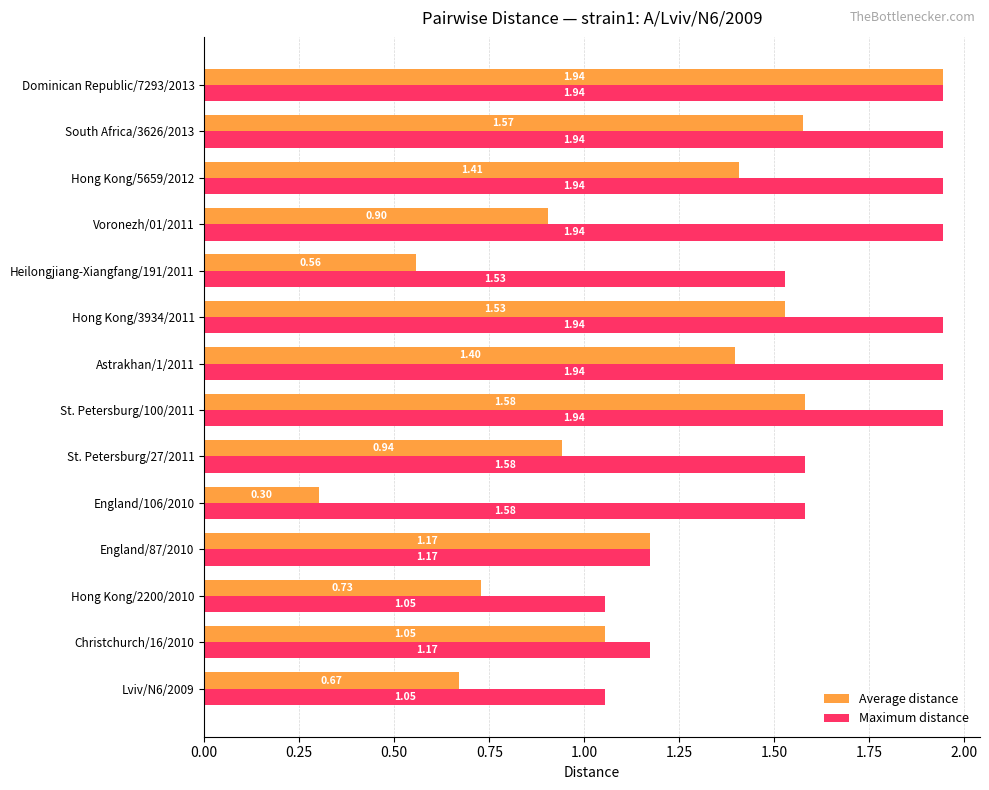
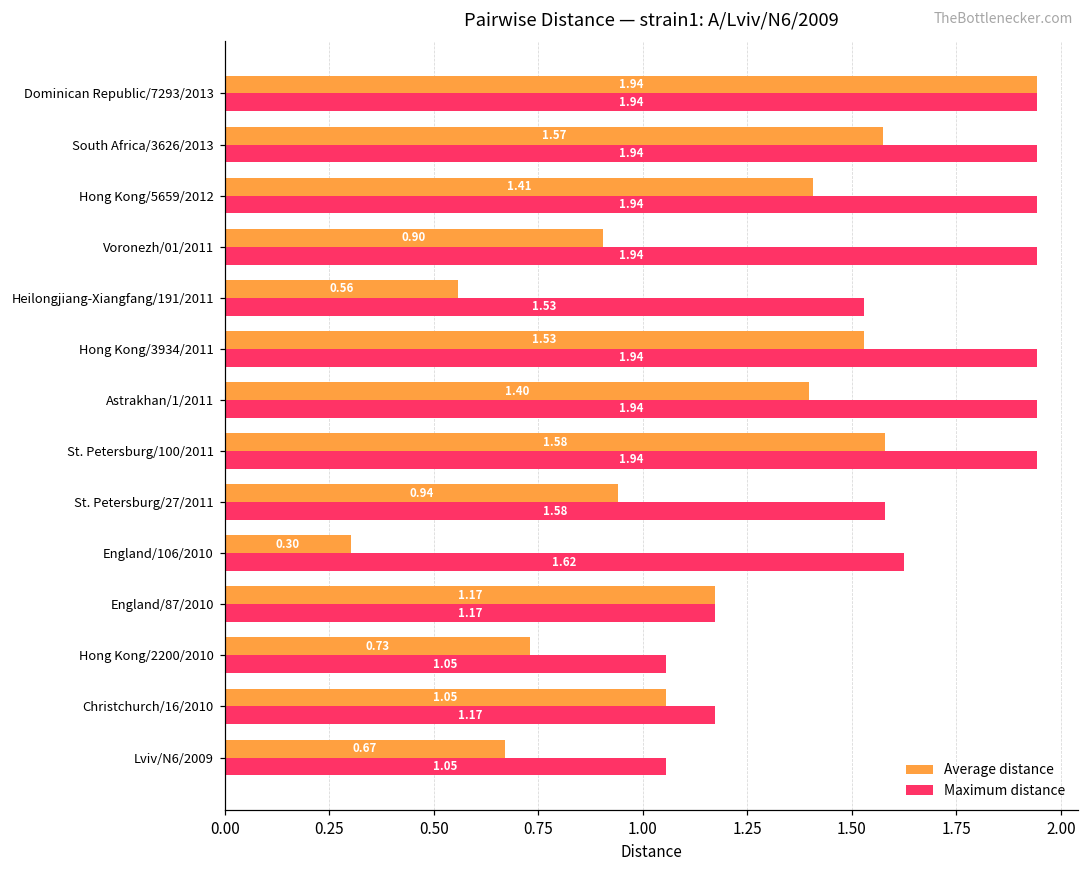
Maximum distance, England/106/2010: 1.58 -> 1.62
